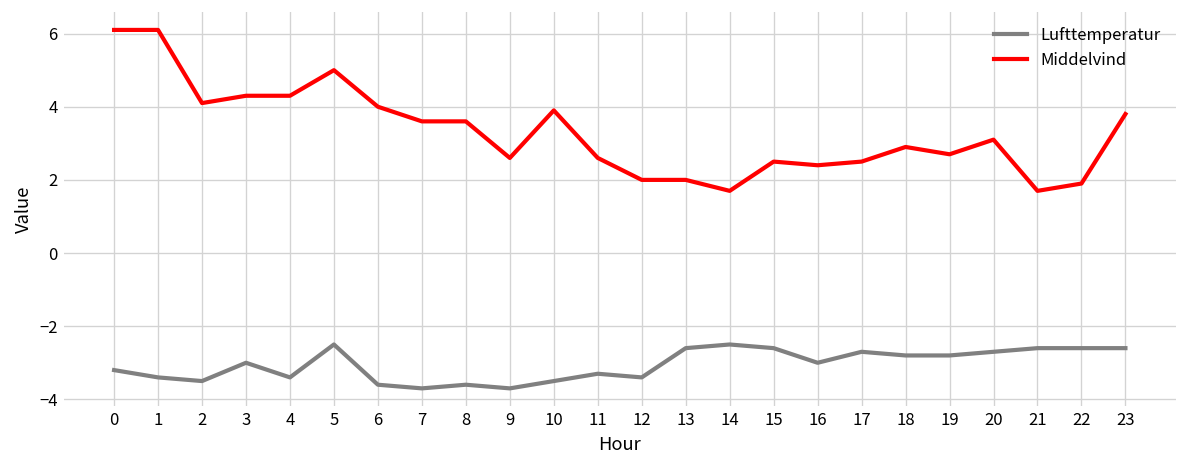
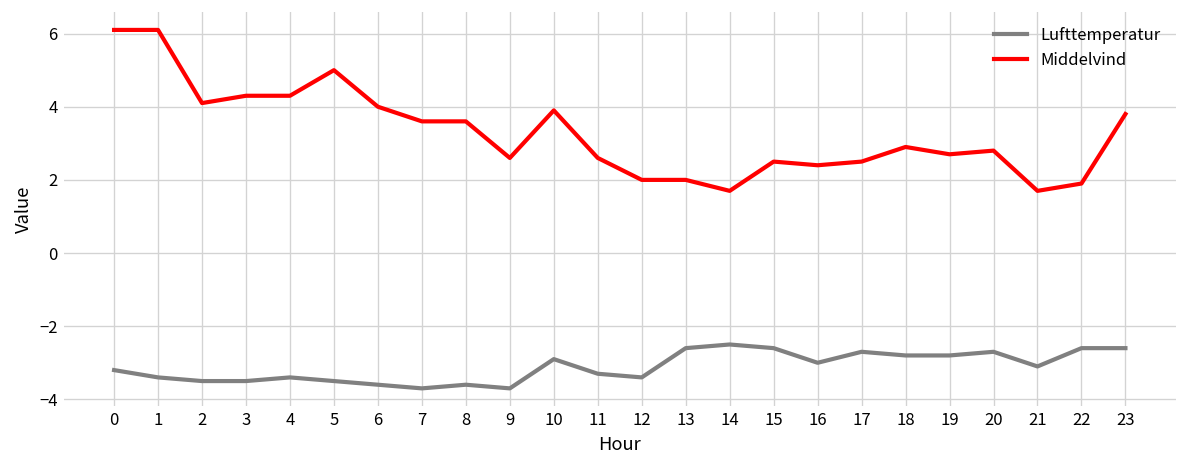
Lufttemperatur, 3: -3.0 -> -3.5
Lufttemperatur, 5: -2.5 -> -3.5
Lufttemperatur, 10: -3.5 -> -2.9
Middelvind, 20: 3.1 -> 2.8
Lufttemperatur, 21: -2.6 -> -3.1
